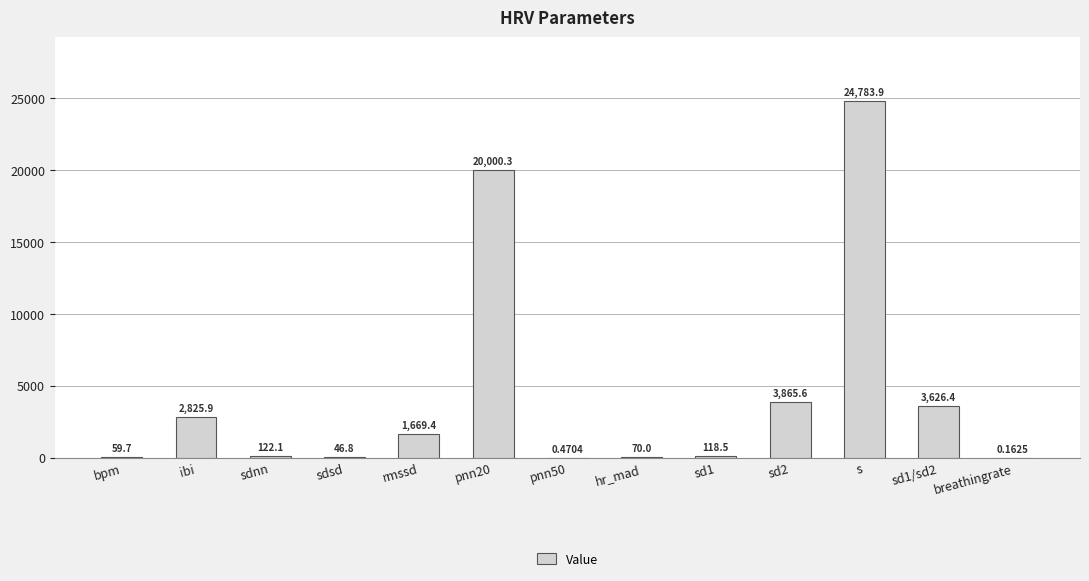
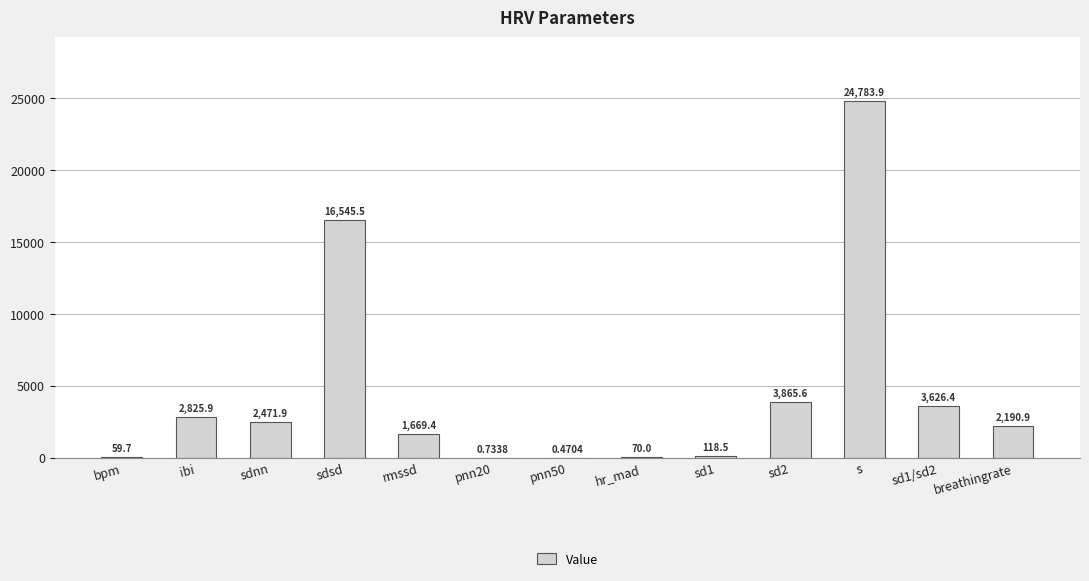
sdnn: 122.1 -> 2,471.9
sdsd: 46.8 -> 16,545.5
pnn20: 20,000.3 -> 0.7338
breathingrate: 0.1625 -> 2,190.9
